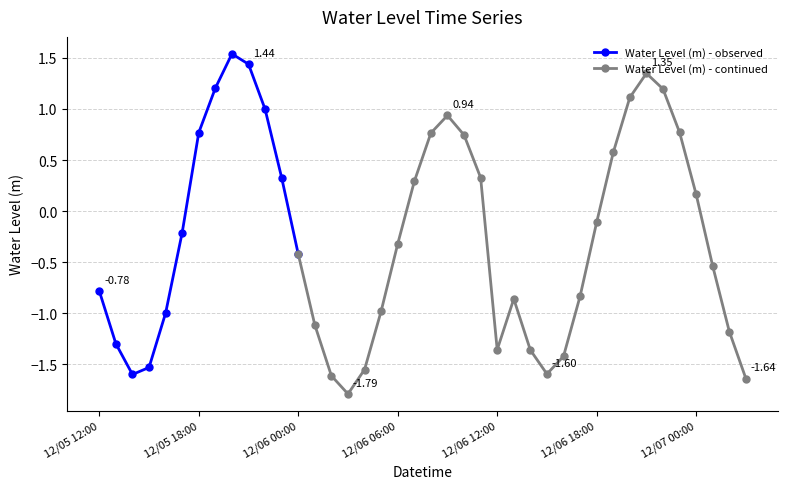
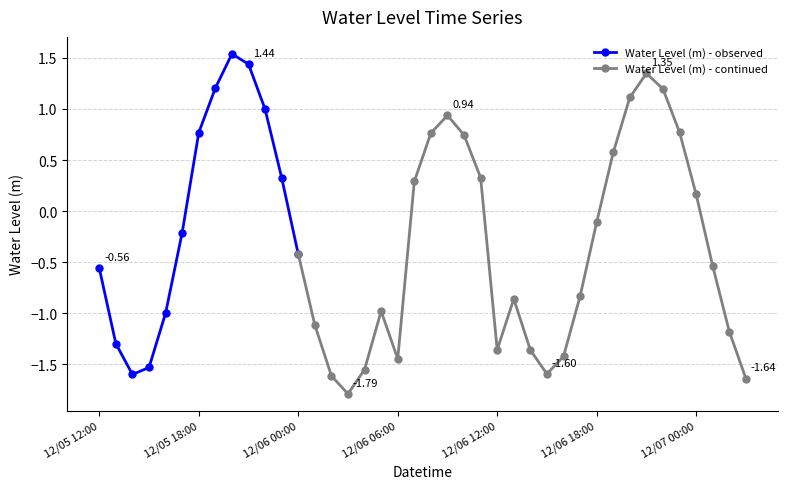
Water Level (m) - observed, 12/05 12:00: -0.78 -> -0.56
Water Level (m) - continued, 12/06 06:00: -0.32 -> -1.45
